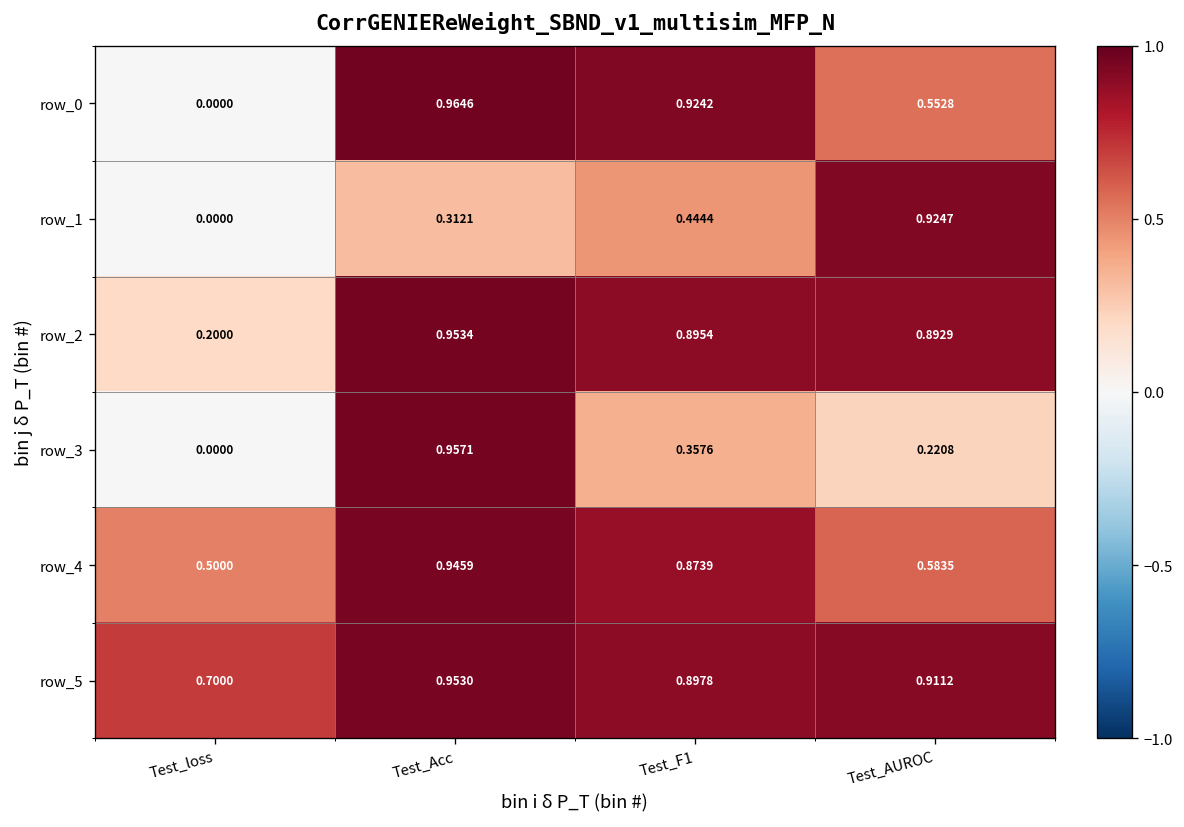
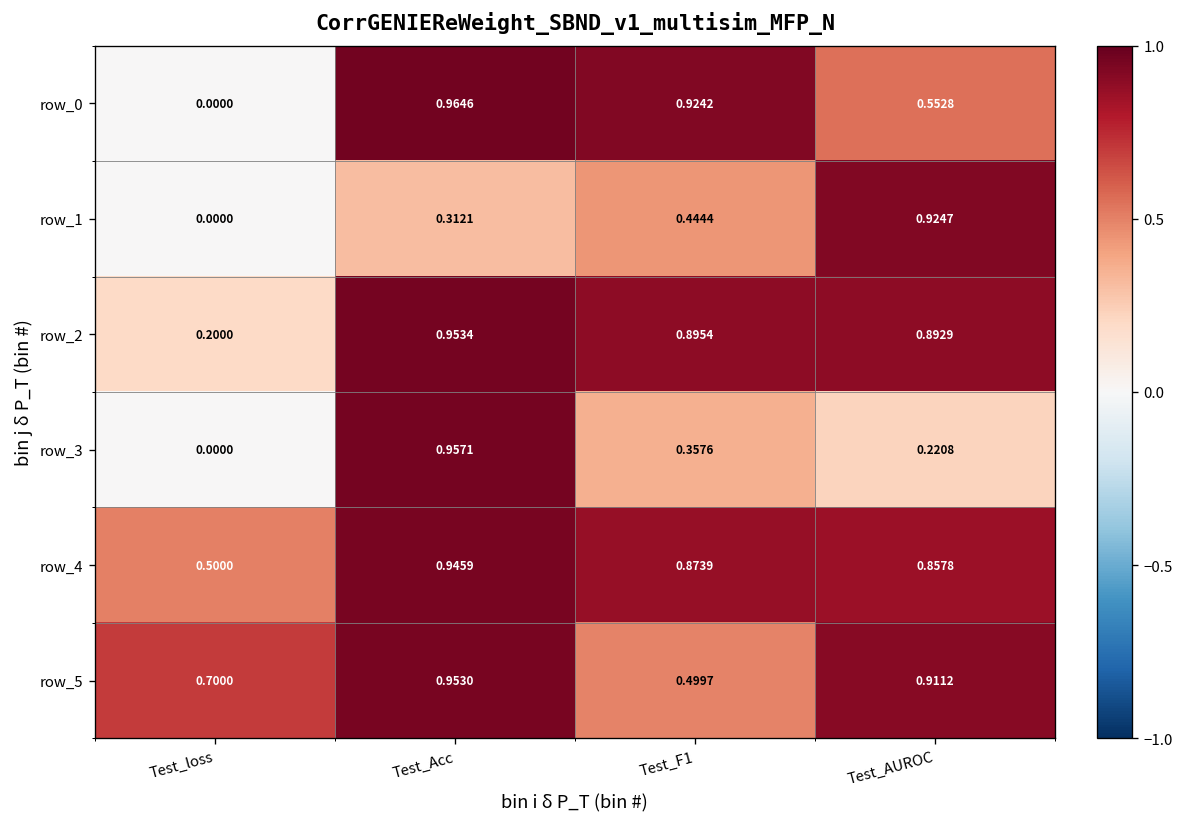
row_4, Test_AUROC: 0.5835 -> 0.8578
row_5, Test_F1: 0.8978 -> 0.4997
